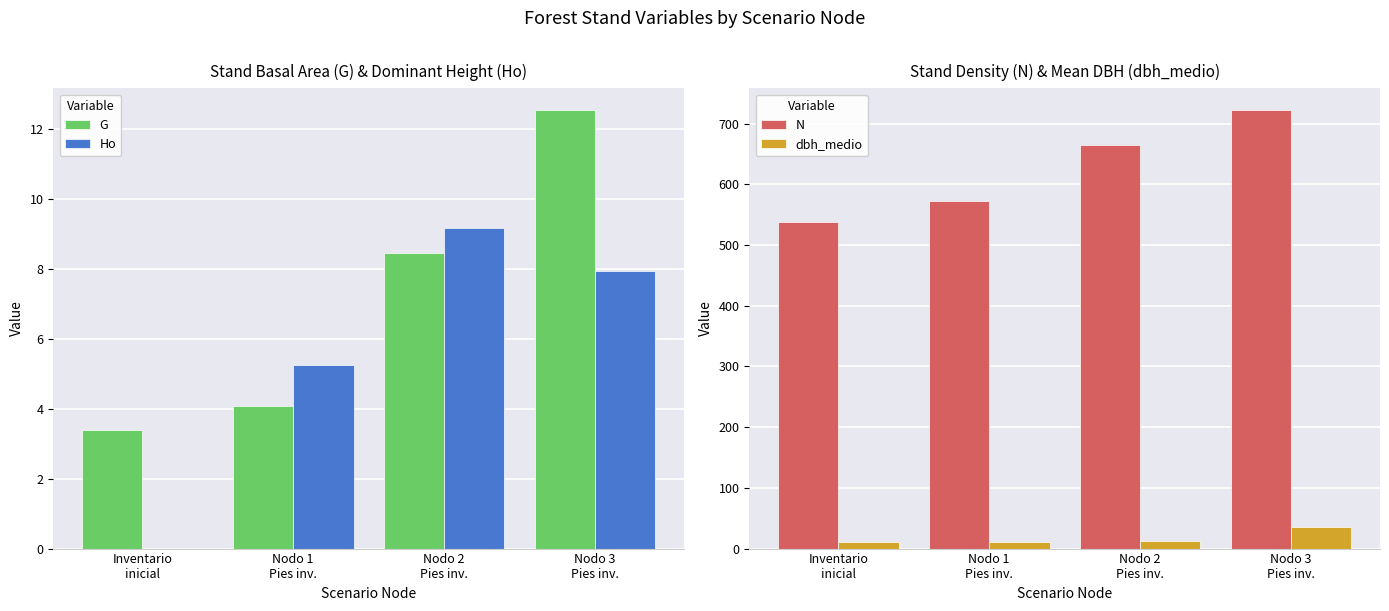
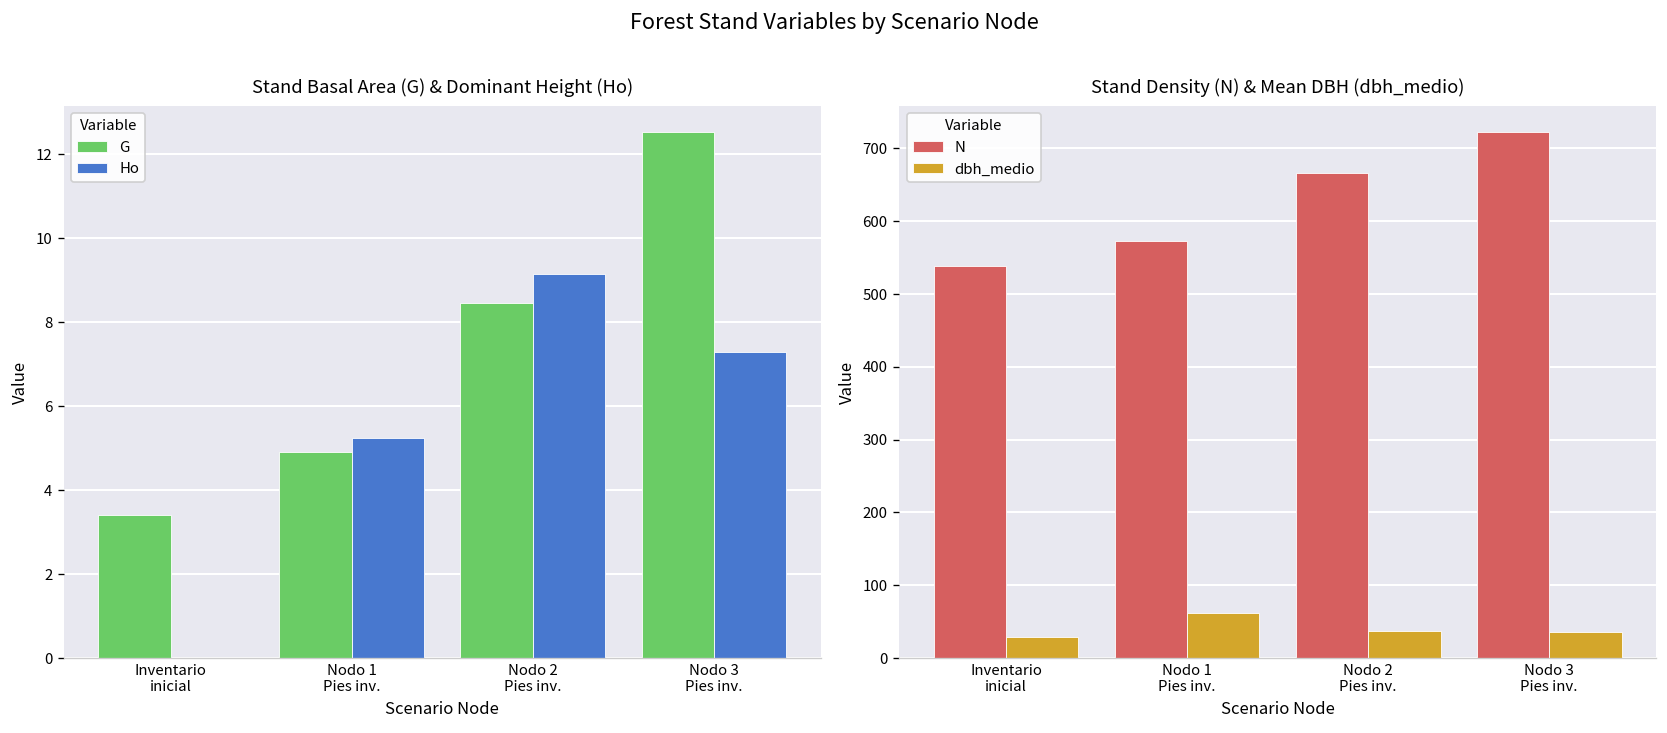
Stand Basal Area (G) & Dominant Height (Ho), G, Nodo 1 Pies inv.: 4.1 -> 4.9
Stand Basal Area (G) & Dominant Height (Ho), Ho, Nodo 3 Pies inv.: 7.9 -> 7.3
Stand Density (N) & Mean DBH (dbh_medio), dbh_medio, Inventario inicial: 10 -> 30
Stand Density (N) & Mean DBH (dbh_medio), dbh_medio, Nodo 1 Pies inv.: 10 -> 60
Stand Density (N) & Mean DBH (dbh_medio), dbh_medio, Nodo 2 Pies inv.: 10 -> 40
